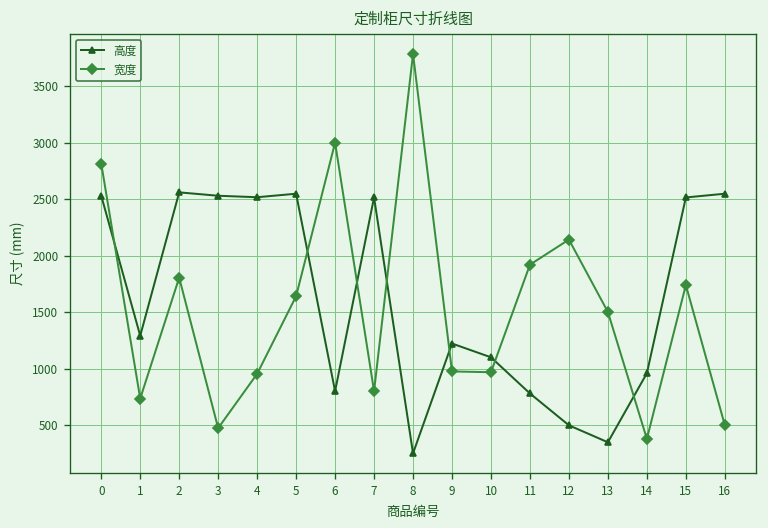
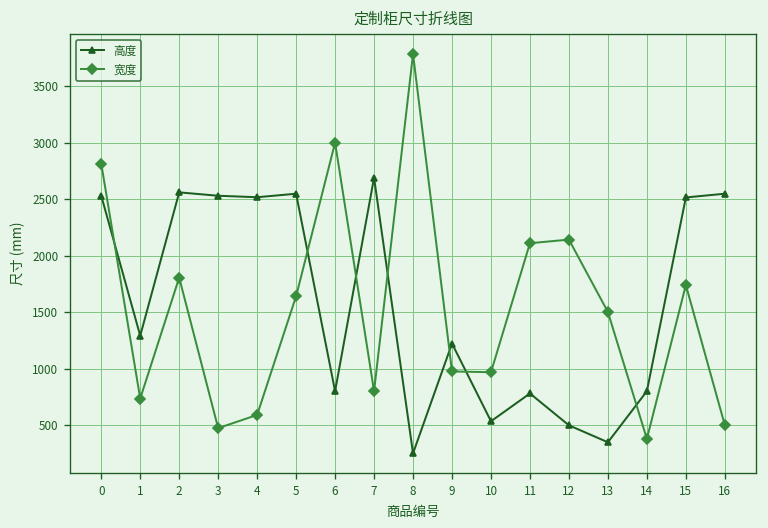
宽度, 4: 1000 -> 600
高度, 7: 2500 -> 2700
高度, 10: 1100 -> 500
宽度, 11: 1900 -> 2100
高度, 14: 1000 -> 800
